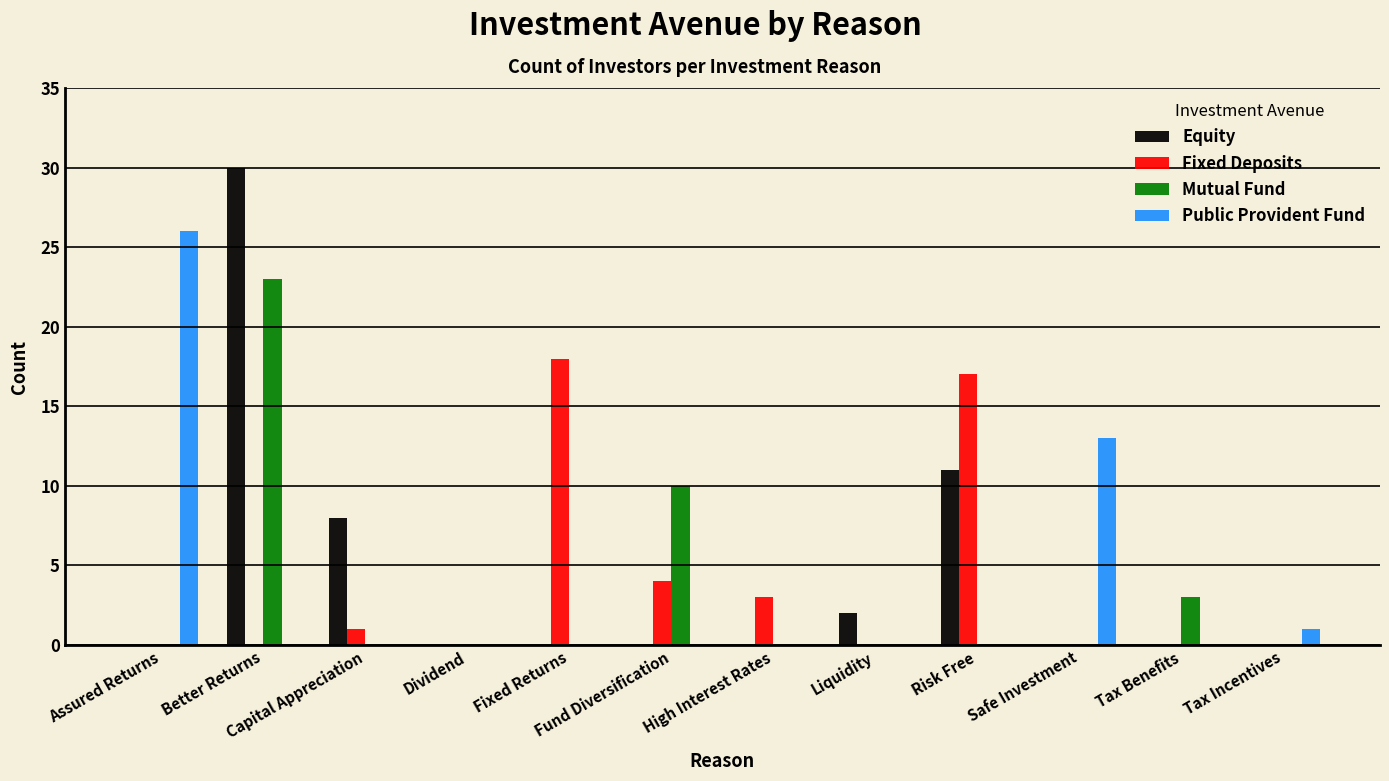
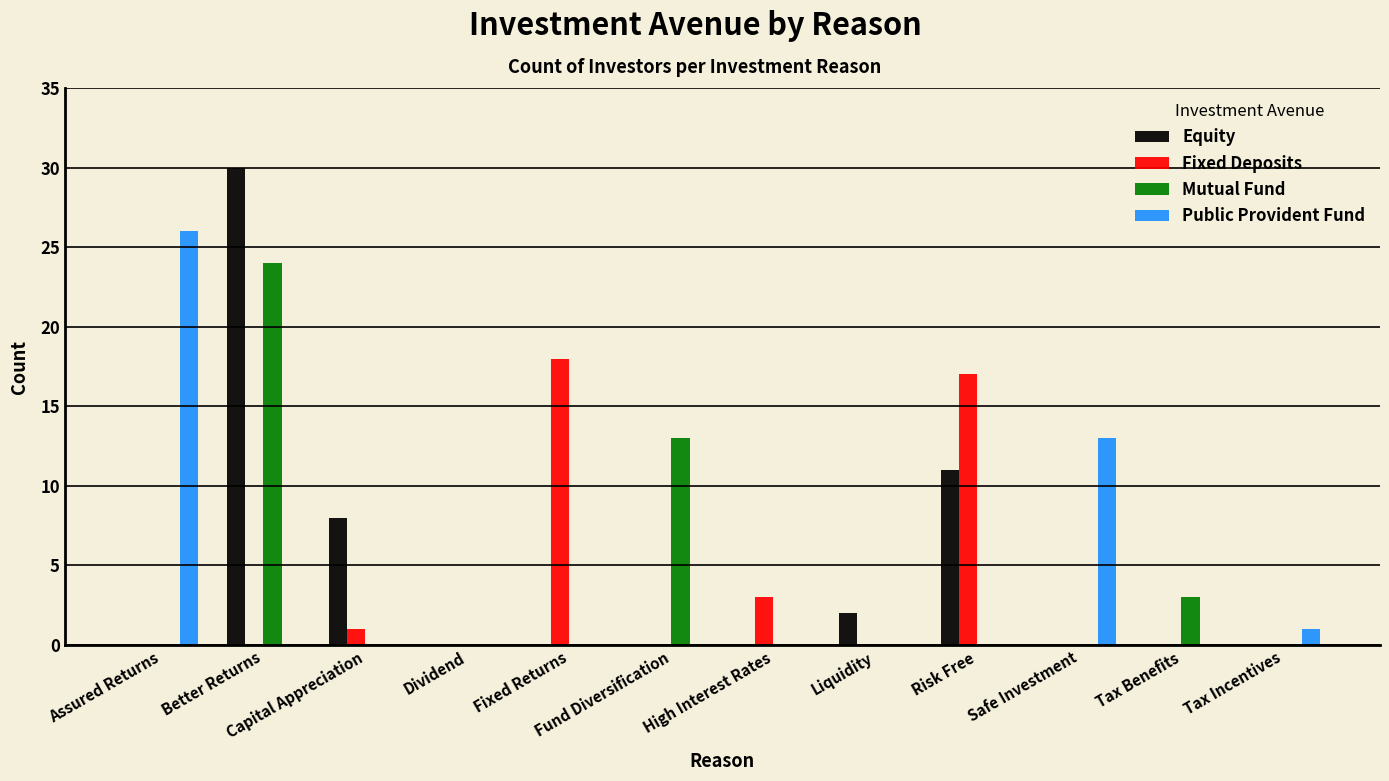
Mutual Fund, Better Returns: 23 -> 24
Fixed Deposits, Fund Diversification: 4 -> 0
Mutual Fund, Fund Diversification: 10 -> 13
